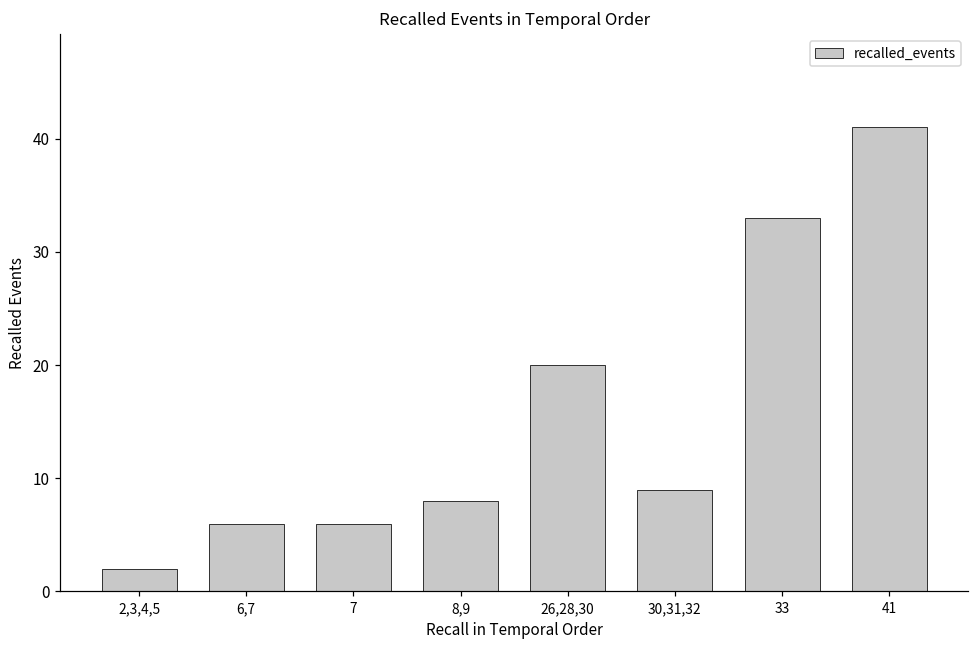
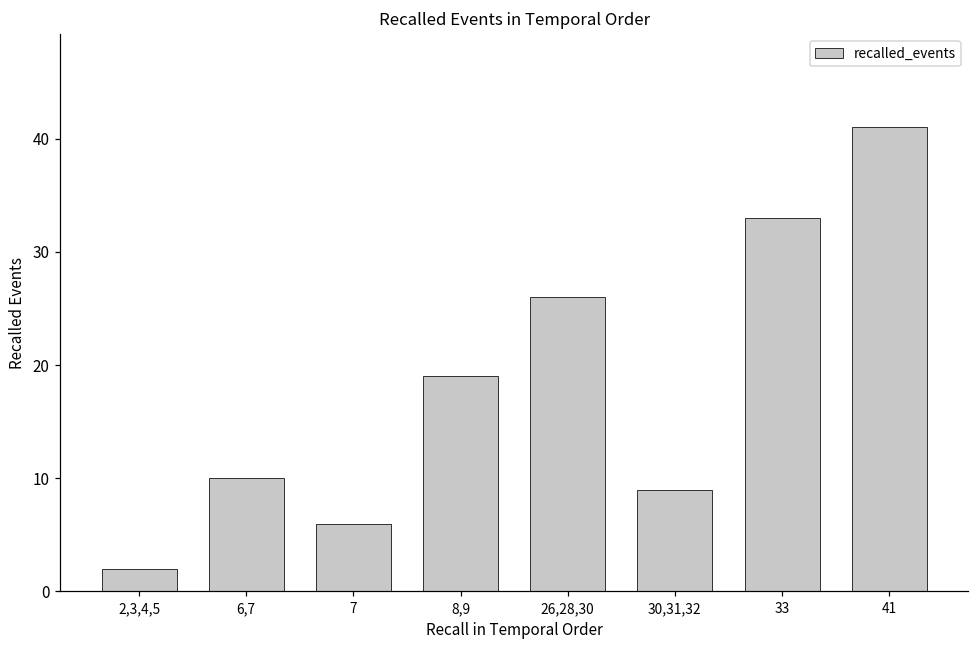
6,7: 6 -> 10
8,9: 8 -> 19
26,28,30: 20 -> 26
